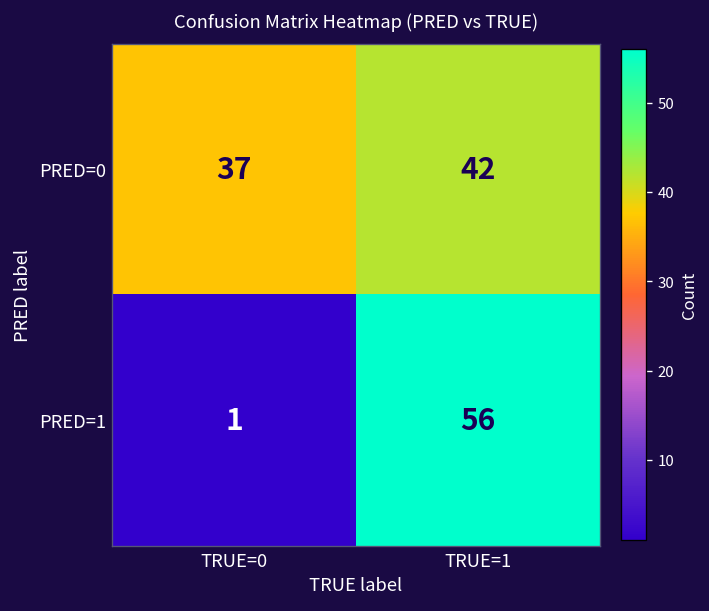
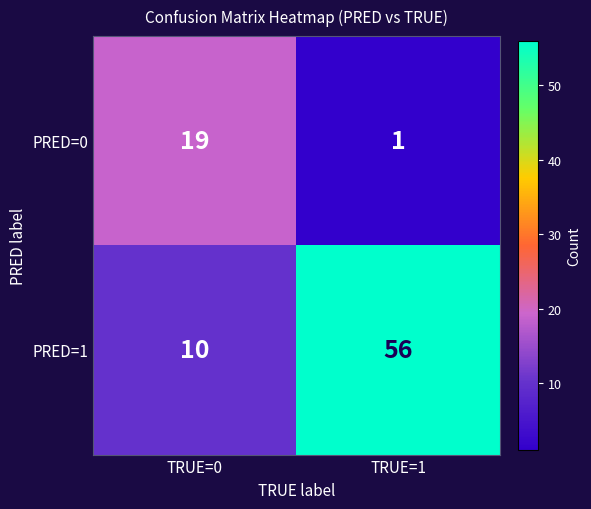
PRED=0, TRUE=0: 37 -> 19
PRED=0, TRUE=1: 42 -> 1
PRED=1, TRUE=0: 1 -> 10
